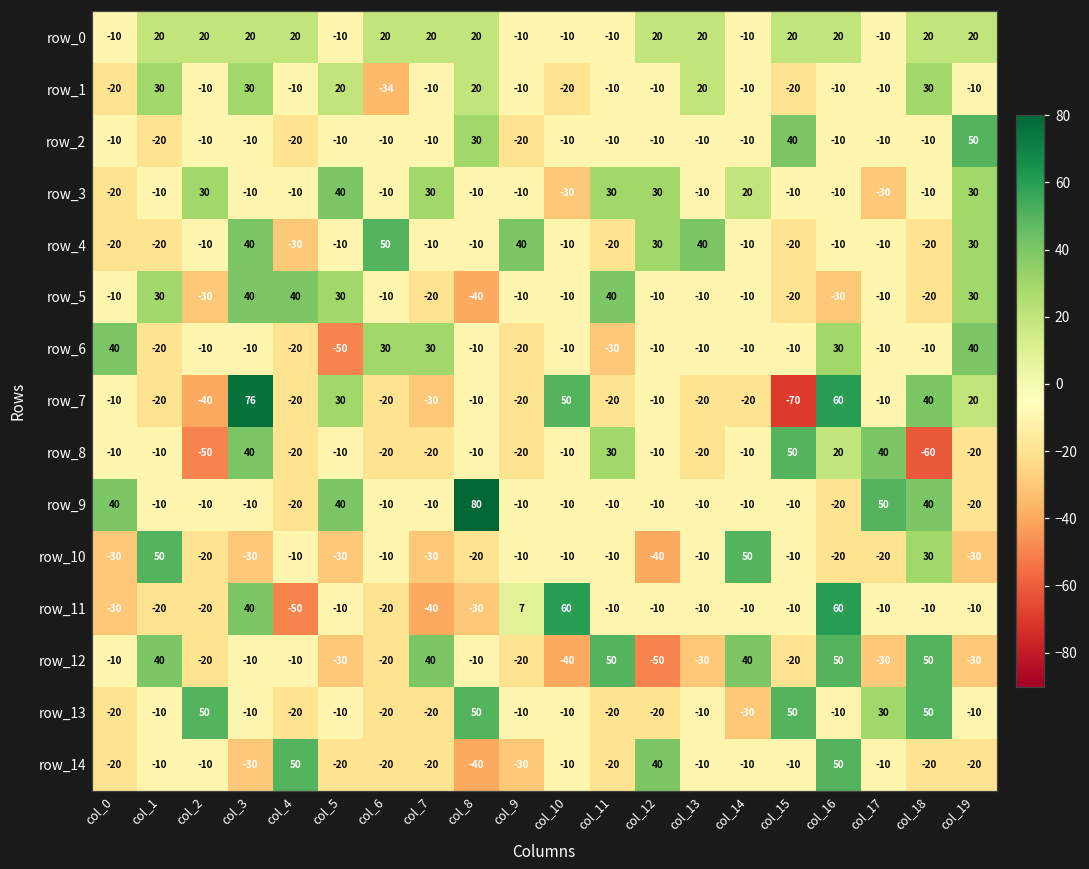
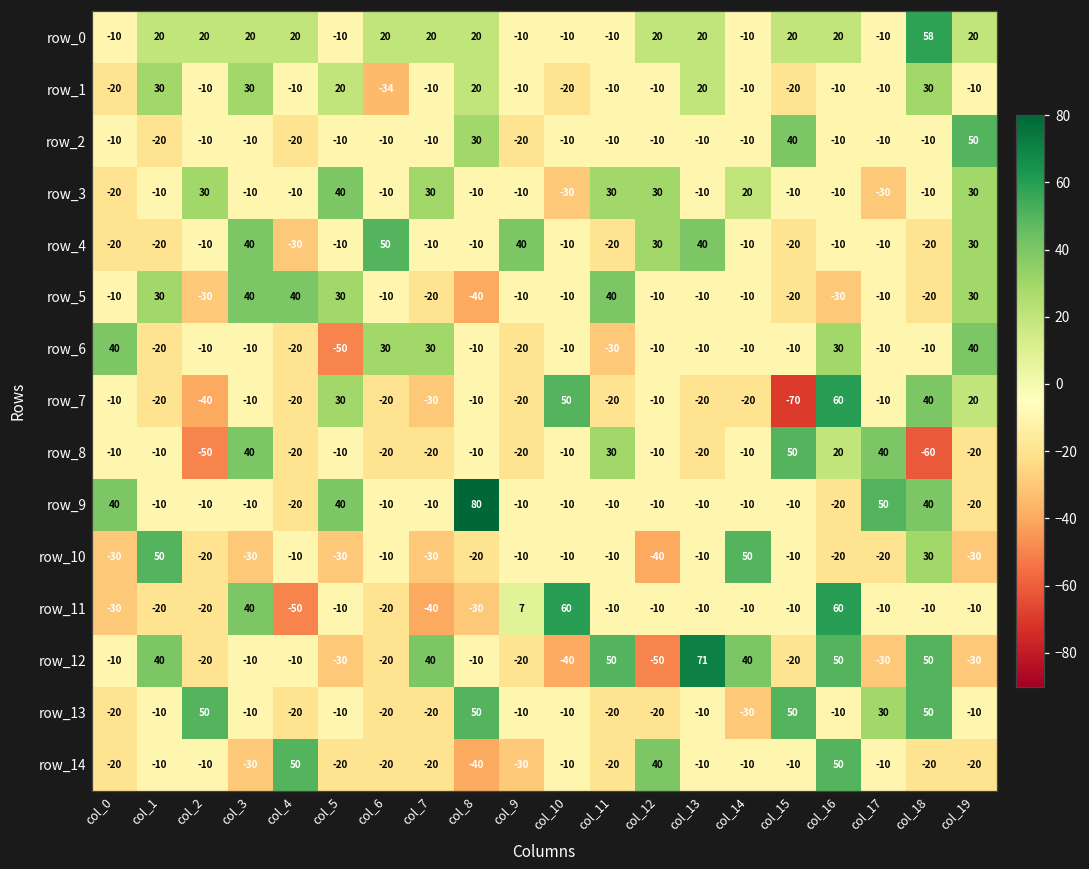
row_0, col_18: 20 -> 58
row_7, col_3: 76 -> -10
row_12, col_13: -30 -> 71
